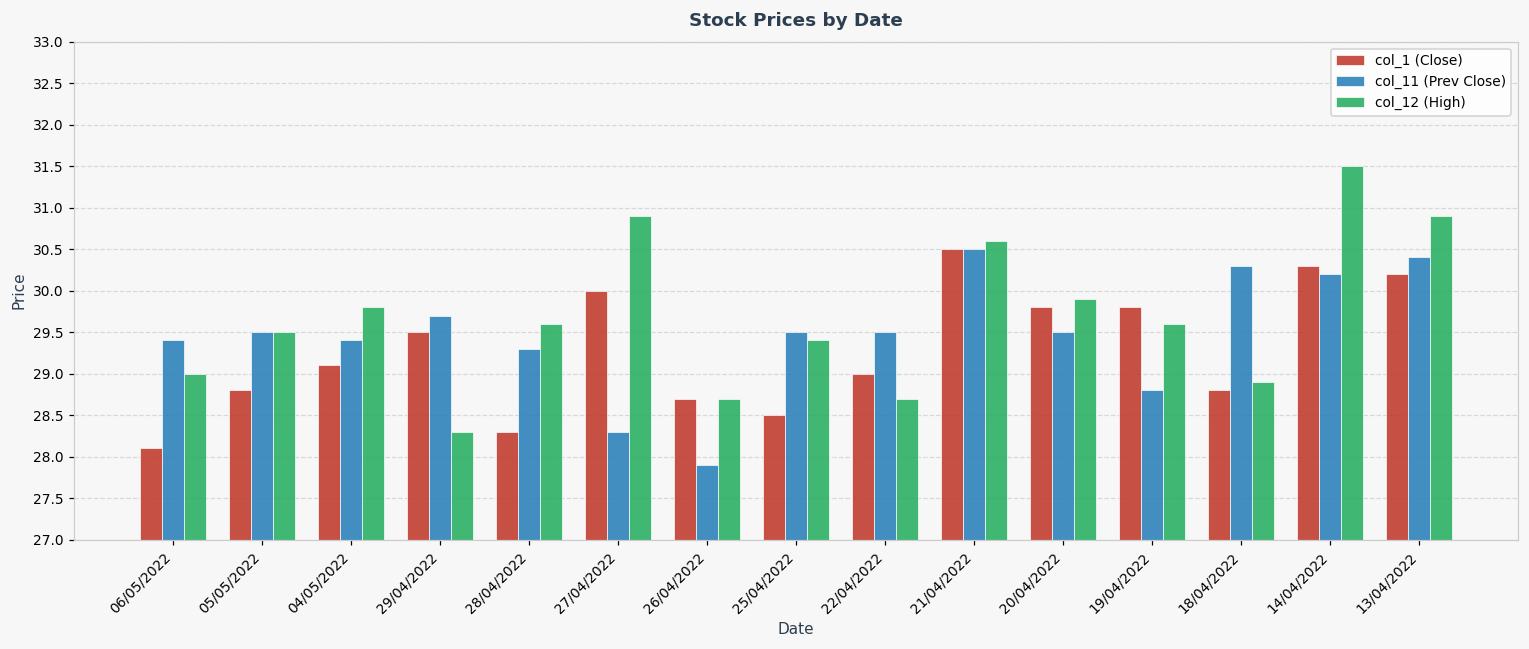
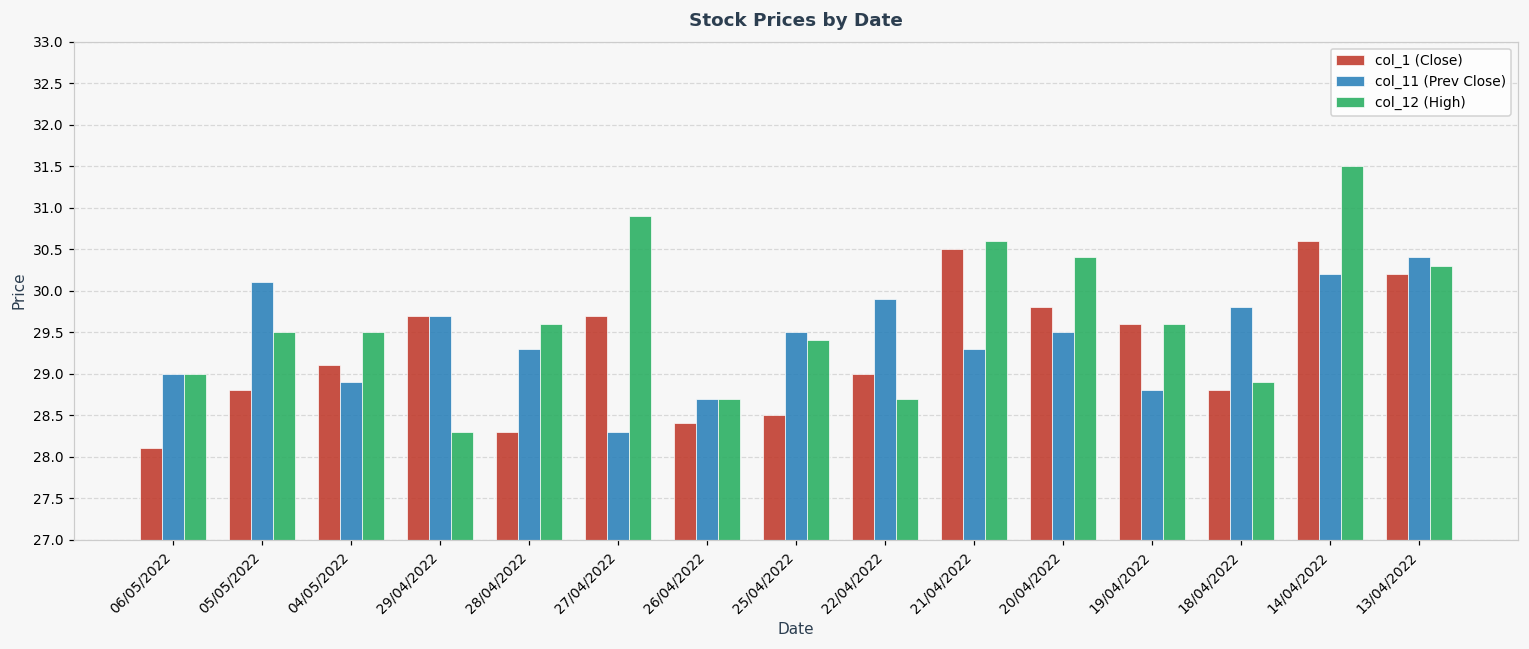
col_11 (Prev Close), 06/05/2022: 29.4 -> 29.0
col_11 (Prev Close), 05/05/2022: 29.5 -> 30.1
col_11 (Prev Close), 04/05/2022: 29.4 -> 28.9
col_12 (High), 04/05/2022: 29.8 -> 29.5
col_1 (Close), 29/04/2022: 29.5 -> 29.7
col_1 (Close), 27/04/2022: 30.0 -> 29.7
col_1 (Close), 26/04/2022: 28.7 -> 28.4
col_11 (Prev Close), 26/04/2022: 27.9 -> 28.7
col_11 (Prev Close), 22/04/2022: 29.5 -> 29.9
col_11 (Prev Close), 21/04/2022: 30.5 -> 29.3
col_12 (High), 20/04/2022: 29.9 -> 30.4
col_1 (Close), 19/04/2022: 29.8 -> 29.6
col_11 (Prev Close), 18/04/2022: 30.3 -> 29.8
col_1 (Close), 14/04/2022: 30.3 -> 30.6
col_12 (High), 13/04/2022: 30.9 -> 30.3
